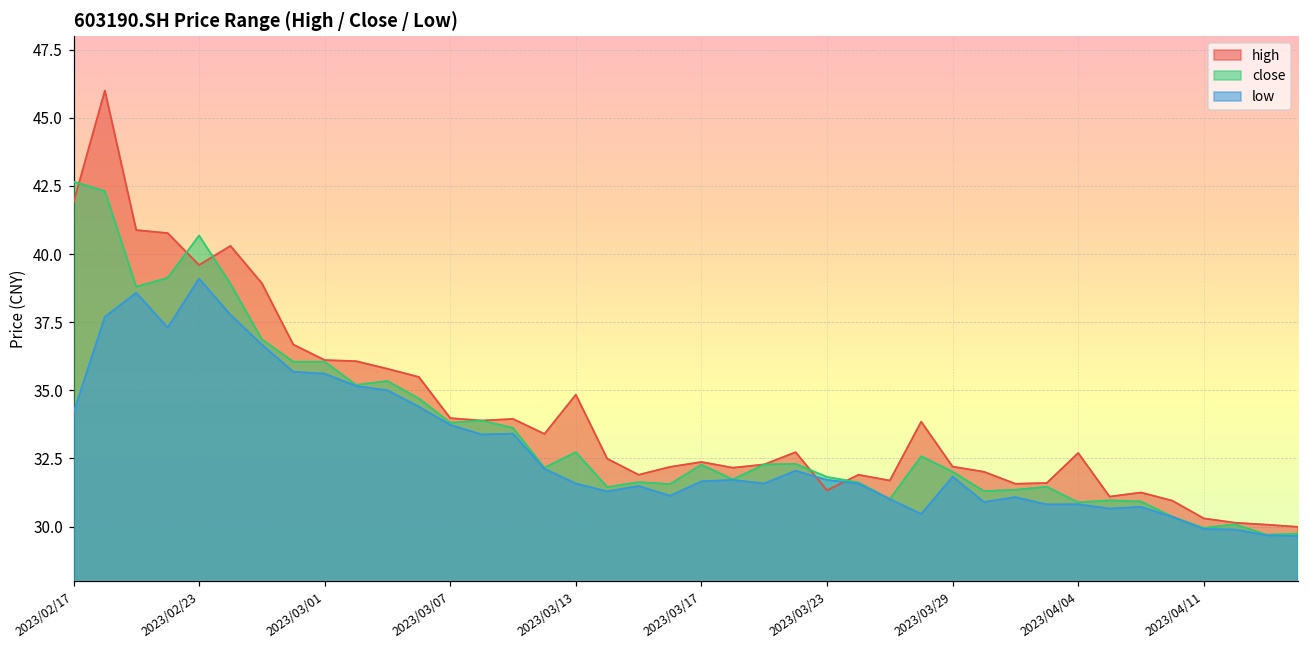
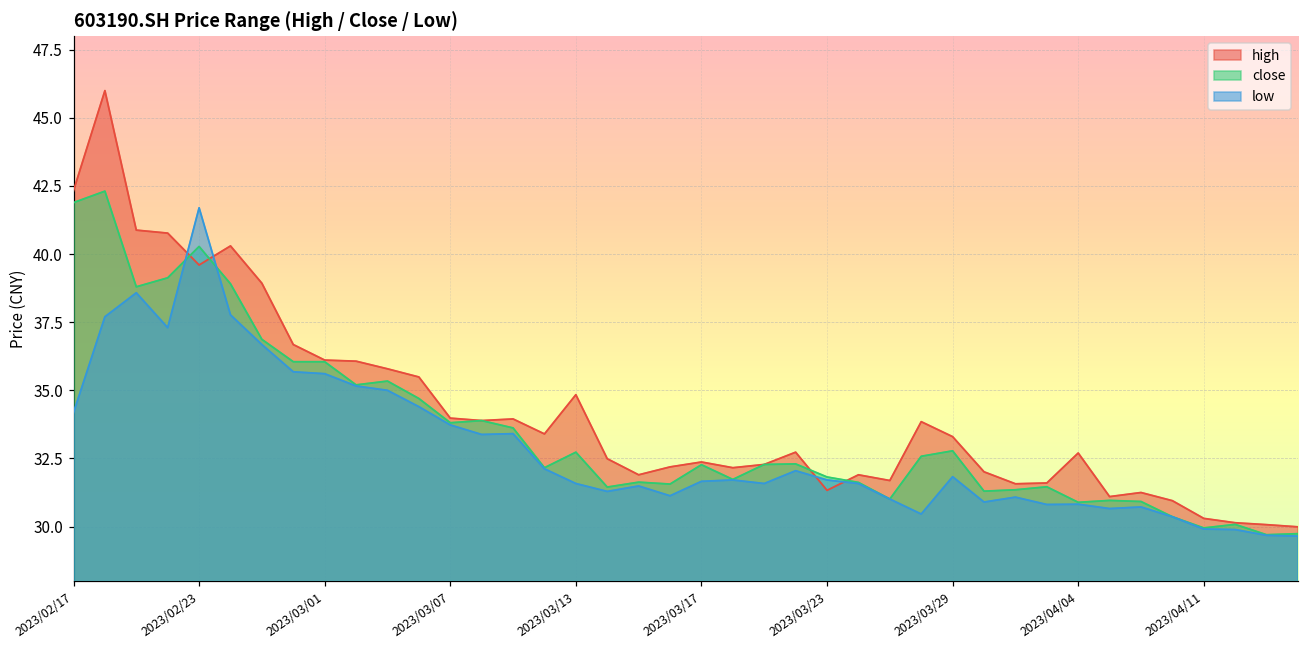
high, 2023/02/17: 41.9 -> 42.3
close, 2023/02/17: 42.7 -> 41.9
close, 2023/02/23: 40.7 -> 40.3
low, 2023/02/23: 39.1 -> 41.7
high, 2023/03/29: 32.2 -> 33.3
close, 2023/03/29: 32.0 -> 32.8
